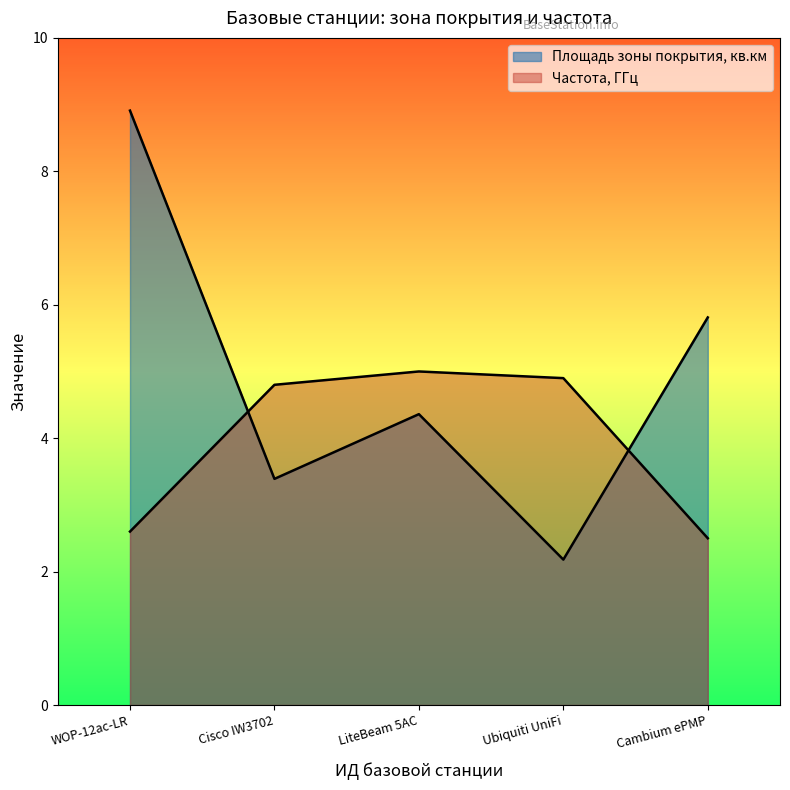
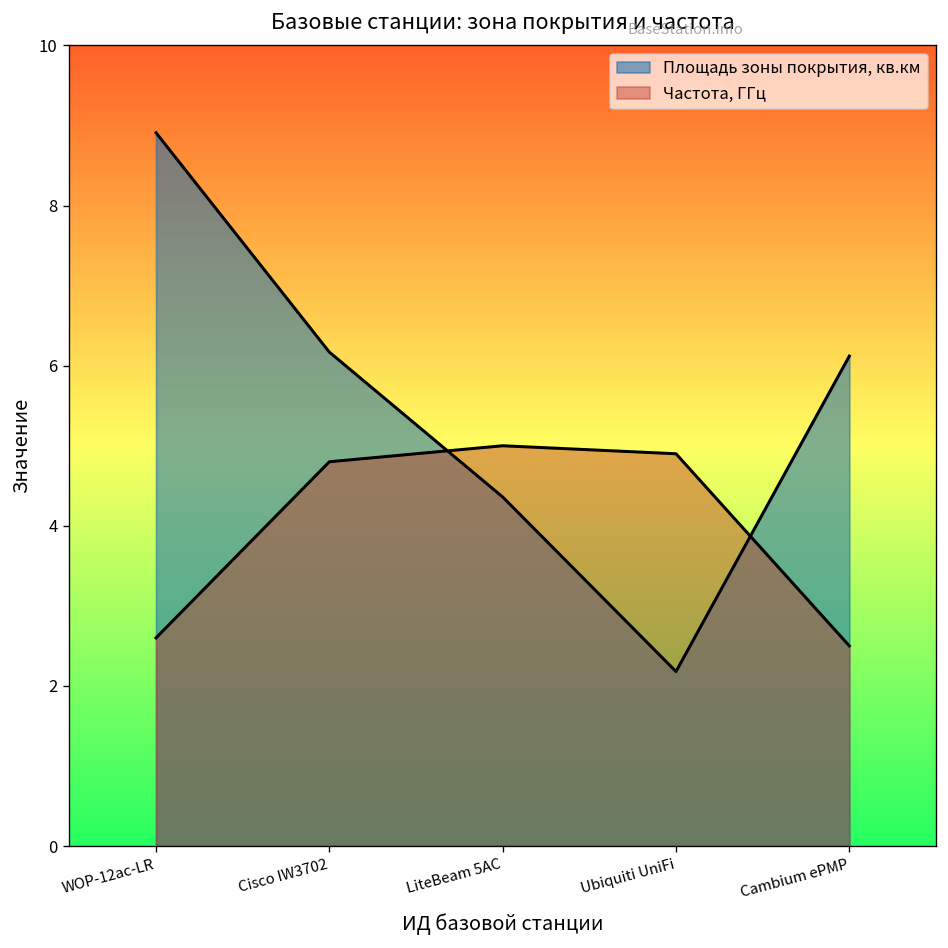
Площадь зоны покрытия, кв.км, Cisco IW3702: 3.4 -> 6.2
Площадь зоны покрытия, кв.км, Cambium ePMP: 5.8 -> 6.1
